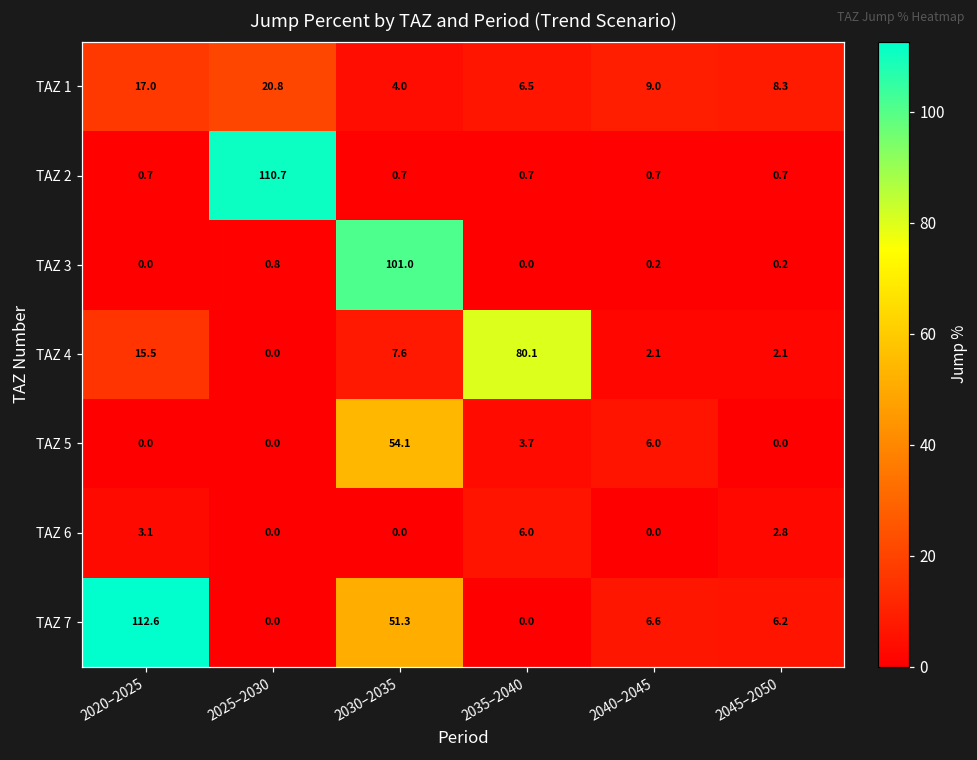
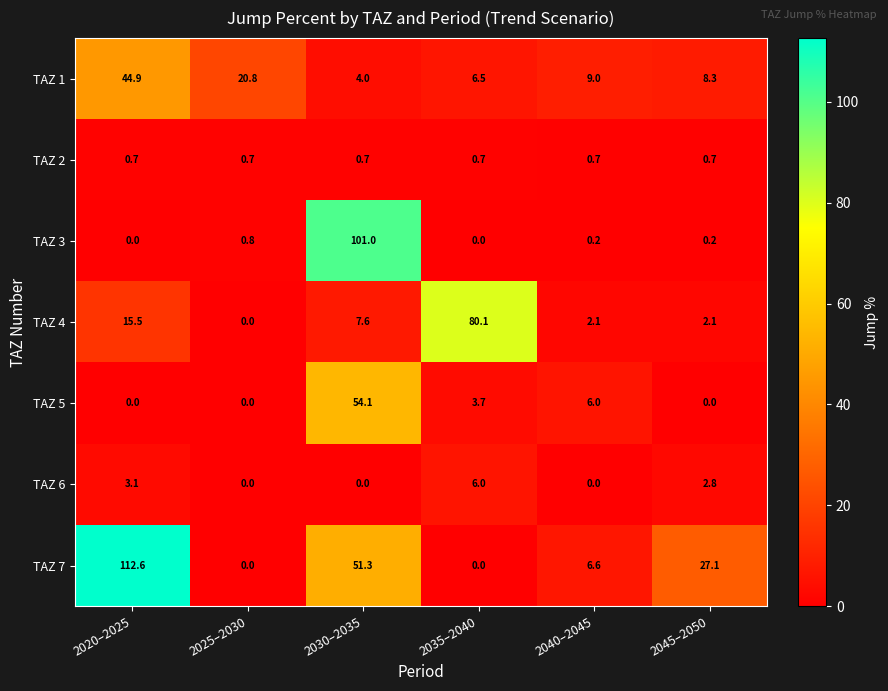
TAZ 1, 2020–2025: 17.0 -> 44.9
TAZ 2, 2025–2030: 110.7 -> 0.7
TAZ 7, 2045–2050: 6.2 -> 27.1
